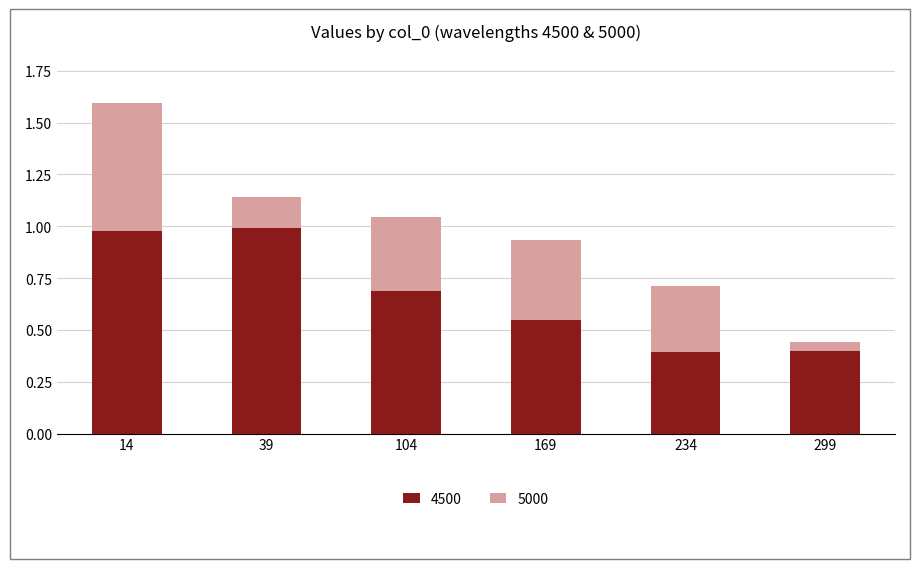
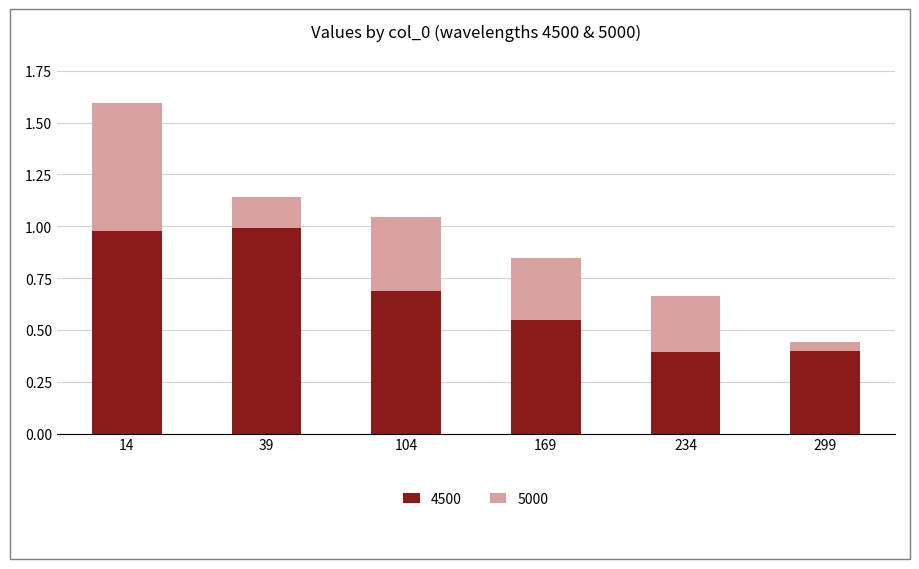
5000, 169: 0.38 -> 0.30
5000, 234: 0.32 -> 0.27
